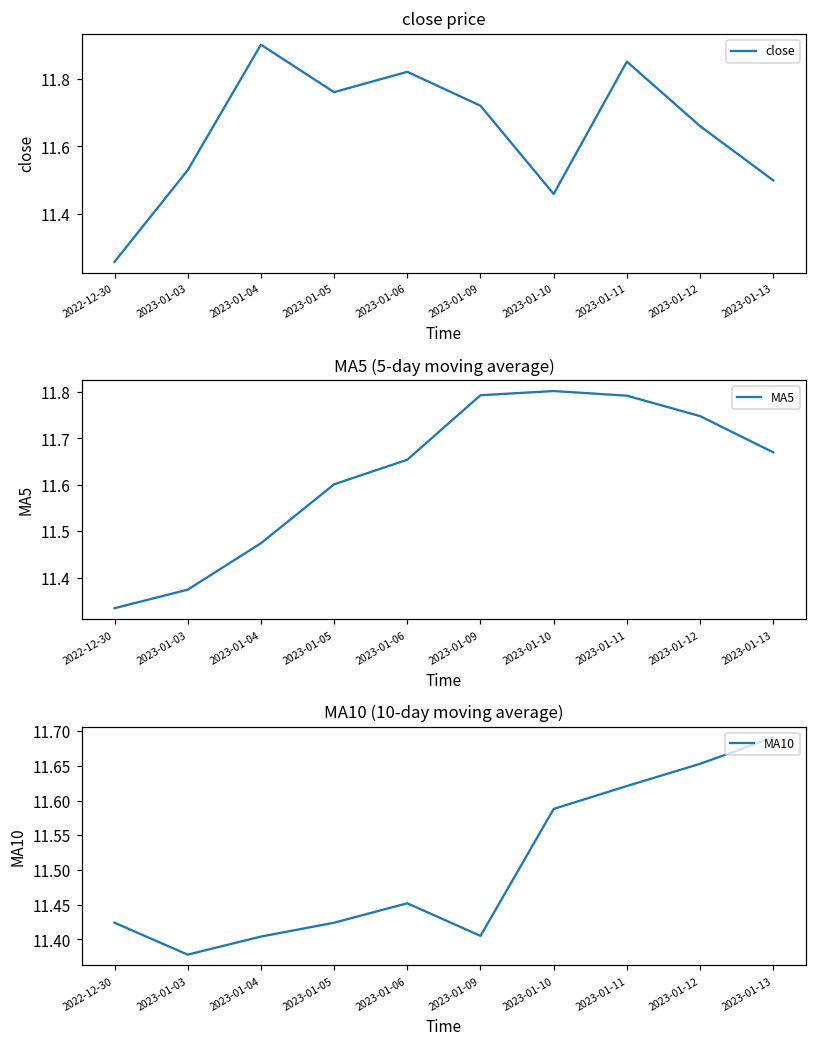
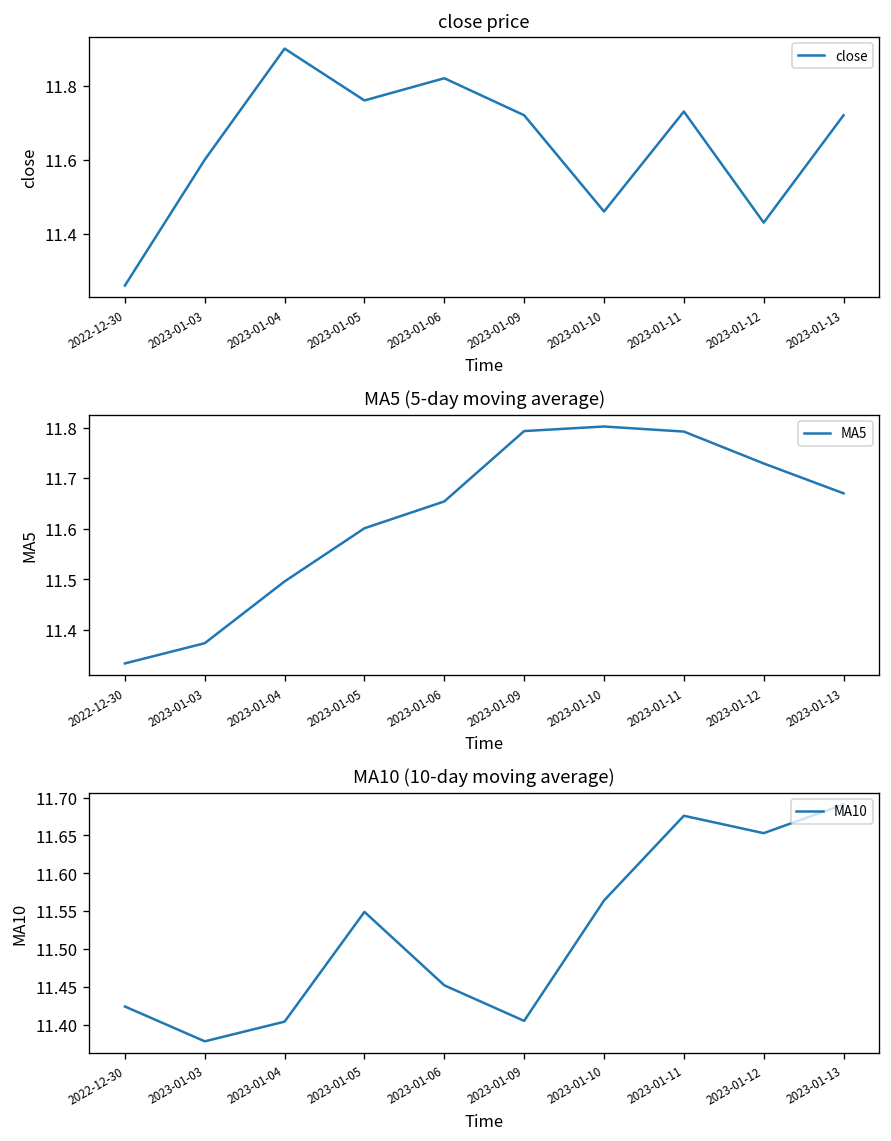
close price, 2023-01-03: 11.53 -> 11.60
close price, 2023-01-11: 11.85 -> 11.73
close price, 2023-01-12: 11.66 -> 11.43
close price, 2023-01-13: 11.50 -> 11.72
MA5 (5-day moving average), 2023-01-04: 11.47 -> 11.50
MA5 (5-day moving average), 2023-01-12: 11.75 -> 11.73
MA10 (10-day moving average), 2023-01-05: 11.42 -> 11.55
MA10 (10-day moving average), 2023-01-10: 11.59 -> 11.56
MA10 (10-day moving average), 2023-01-11: 11.62 -> 11.68
